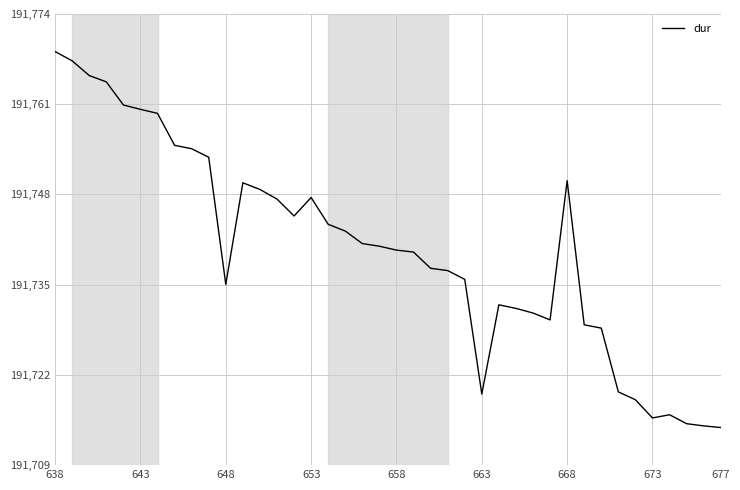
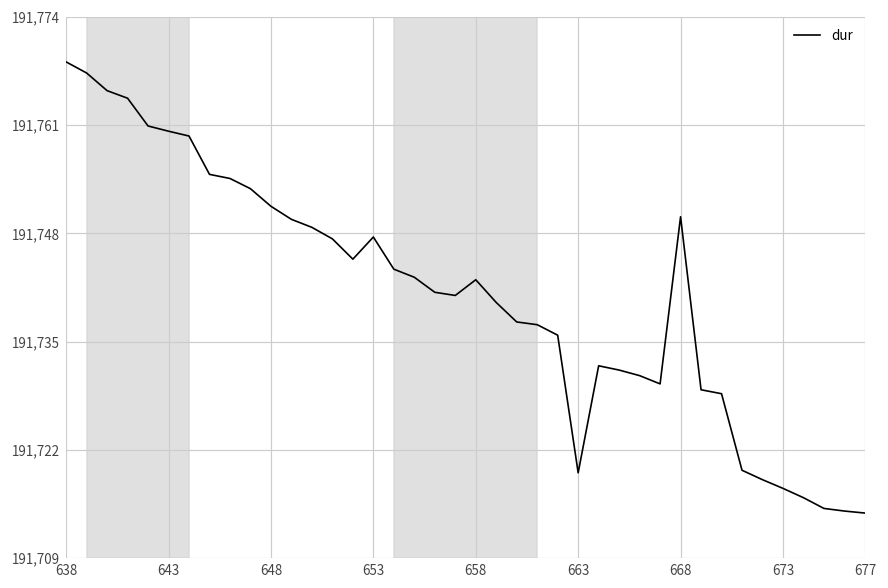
648: 191,736 -> 191,752
658: 191,741 -> 191,743
673: 191,716 -> 191,718
